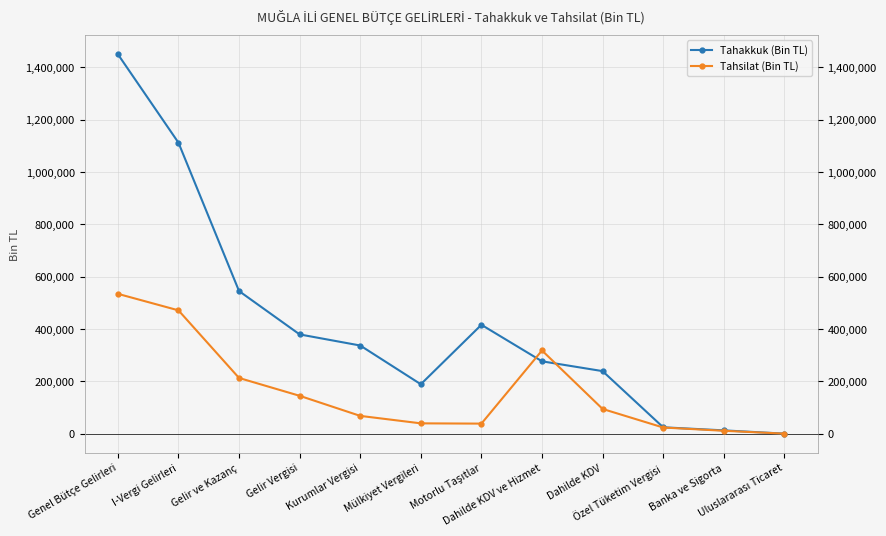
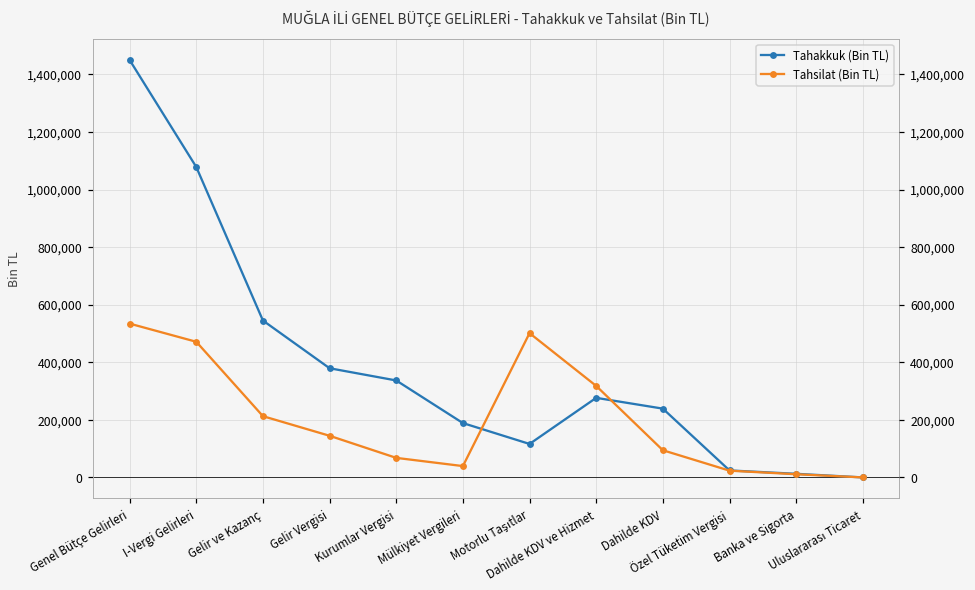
Tahakkuk (Bin TL), I-Vergi Gelirleri: 1,110,000 -> 1,080,000
Tahakkuk (Bin TL), Motorlu Taşıtlar: 420,000 -> 120,000
Tahsilat (Bin TL), Motorlu Taşıtlar: 40,000 -> 500,000
